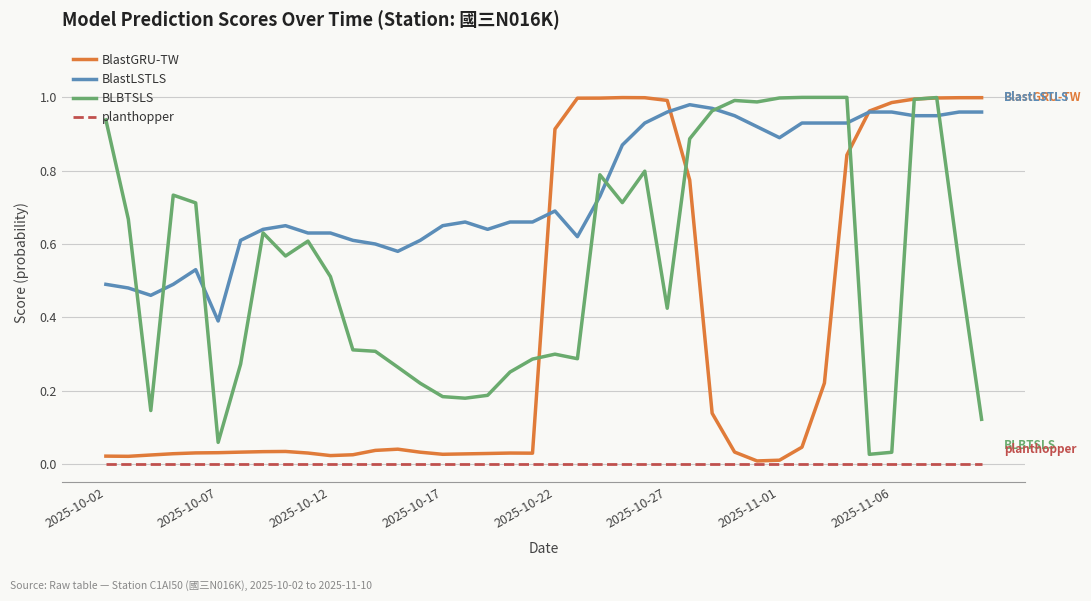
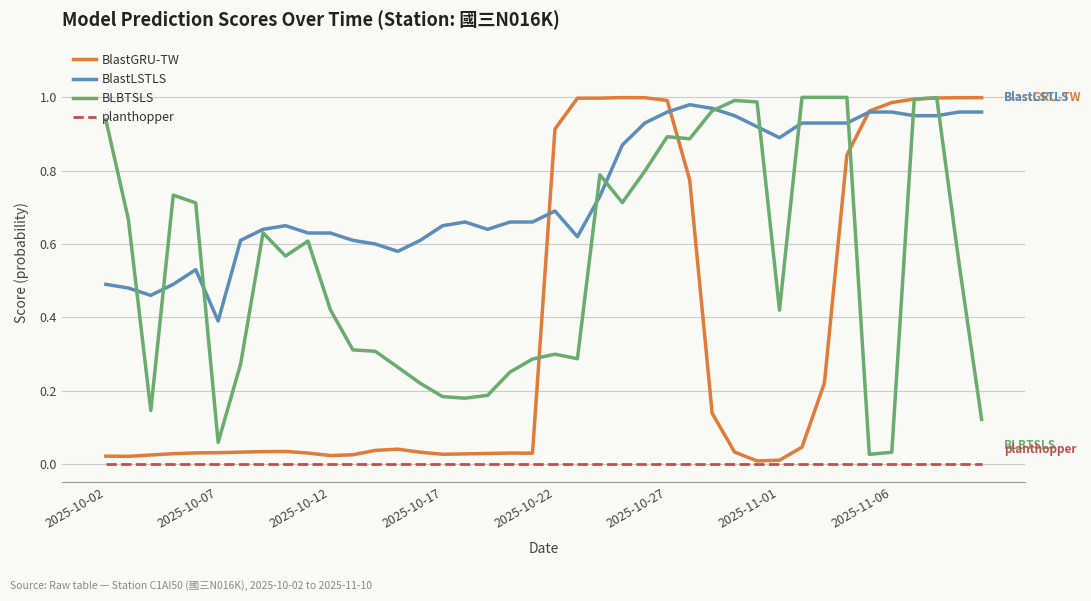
BLBTSLS, 2025-10-12: 0.51 -> 0.42
BLBTSLS, 2025-10-27: 0.42 -> 0.89
BLBTSLS, 2025-11-01: 1.00 -> 0.42
